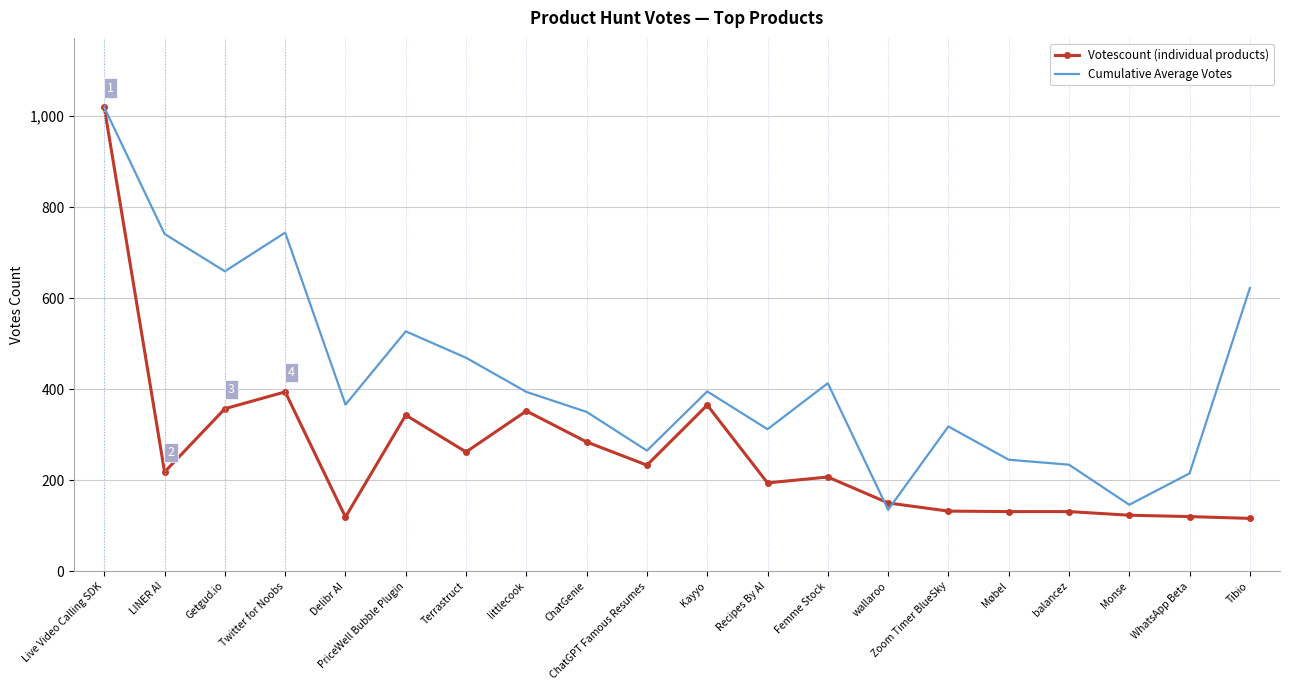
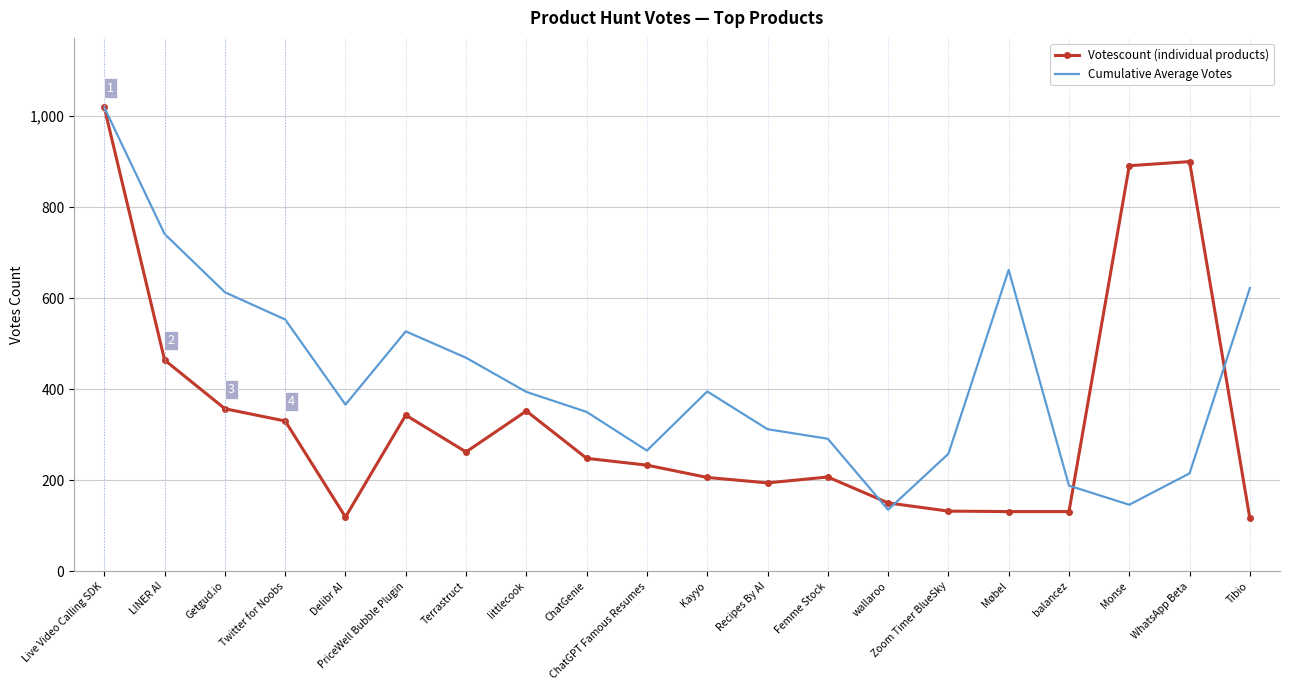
Votescount (individual products), LINER AI: 220 -> 460
Cumulative Average Votes, Getgud.io: 660 -> 610
Votescount (individual products), Twitter for Noobs: 390 -> 330
Cumulative Average Votes, Twitter for Noobs: 740 -> 550
Votescount (individual products), ChatGenie: 280 -> 250
Votescount (individual products), Kayyo: 370 -> 210
Cumulative Average Votes, Femme Stock: 410 -> 290
Cumulative Average Votes, Zoom Timer BlueSky: 320 -> 260
Cumulative Average Votes, Møbel: 250 -> 660
Cumulative Average Votes, balancez: 230 -> 190
Votescount (individual products), Monse: 120 -> 890
Votescount (individual products), WhatsApp Beta: 120 -> 900
